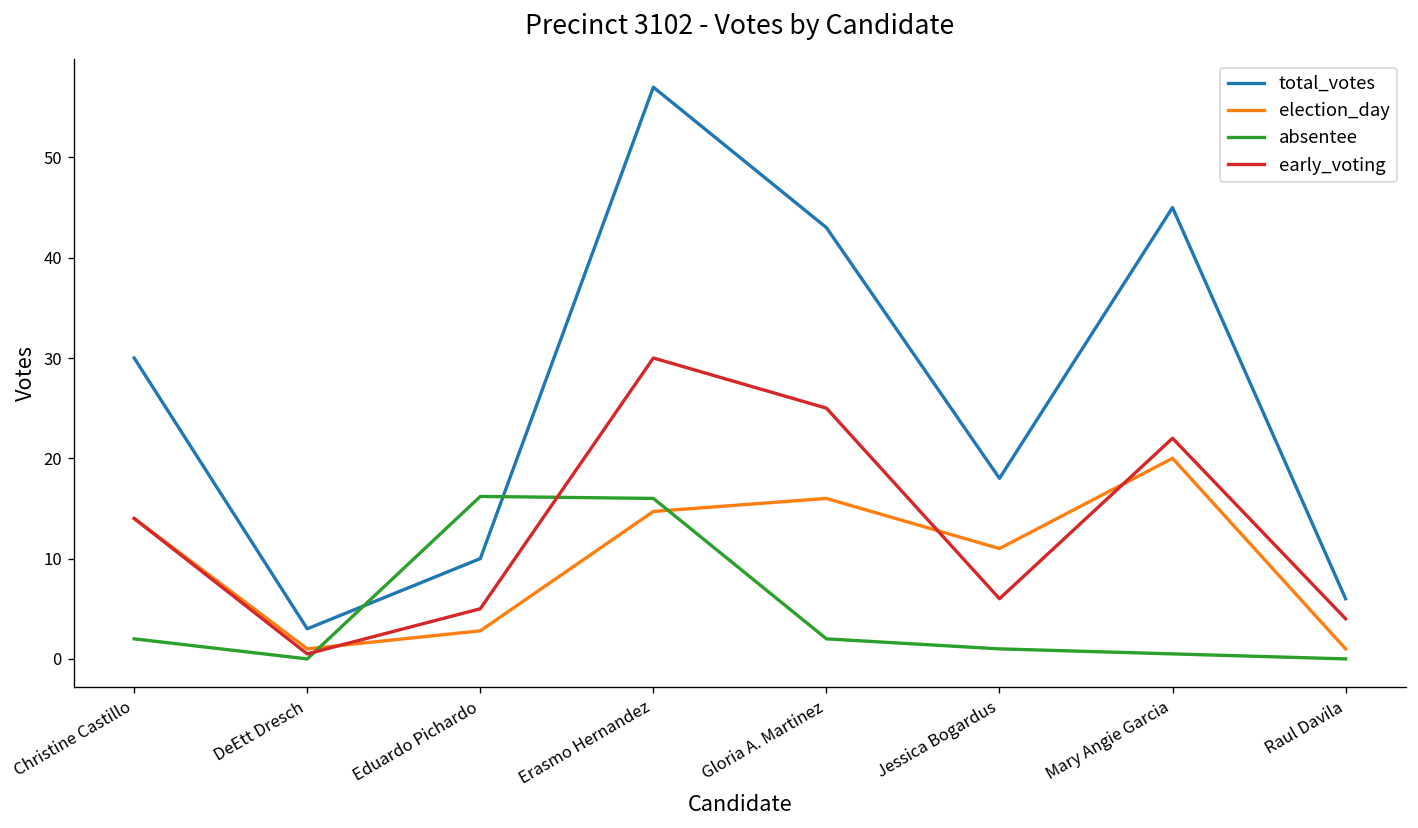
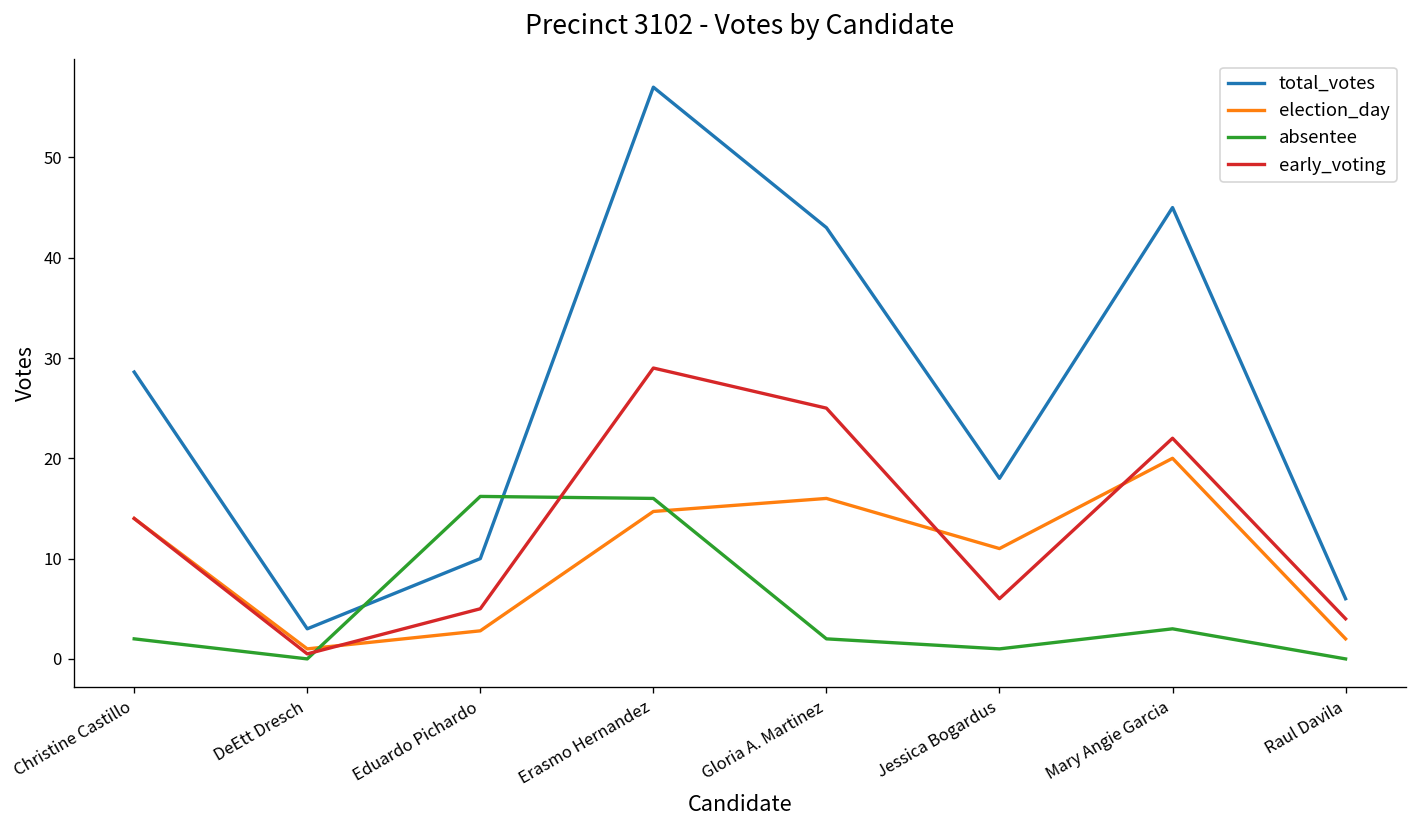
total_votes, Christine Castillo: 30 -> 29
early_voting, Erasmo Hernandez: 30 -> 29
absentee, Mary Angie Garcia: 1 -> 3
election_day, Raul Davila: 1 -> 2
